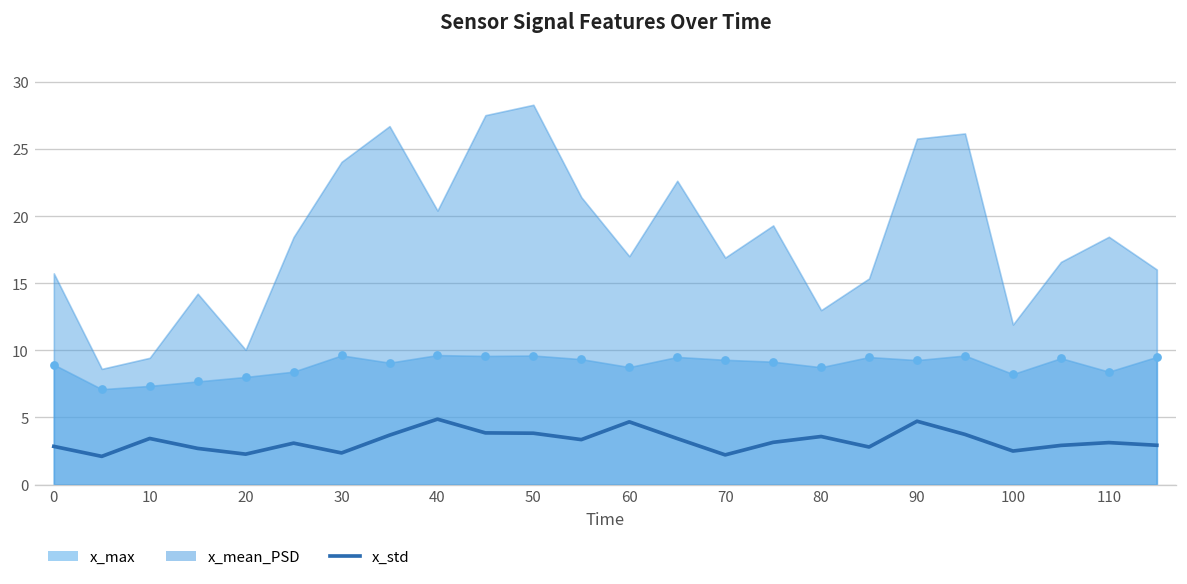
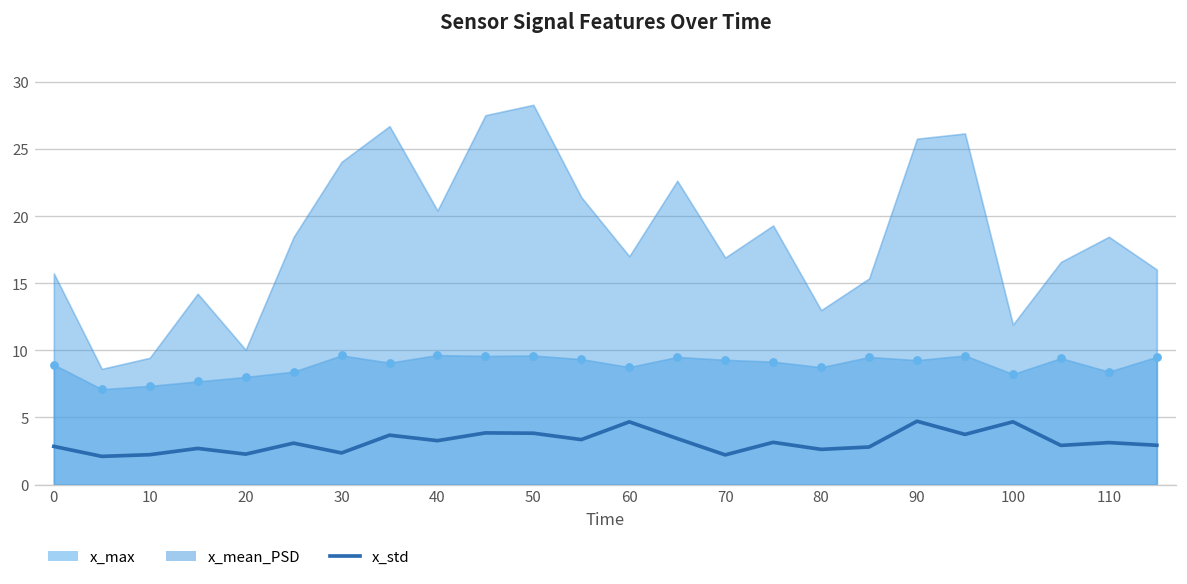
x_std, 10: 3.4 -> 2.2
x_std, 40: 4.9 -> 3.3
x_std, 80: 3.6 -> 2.6
x_std, 100: 2.5 -> 4.7
